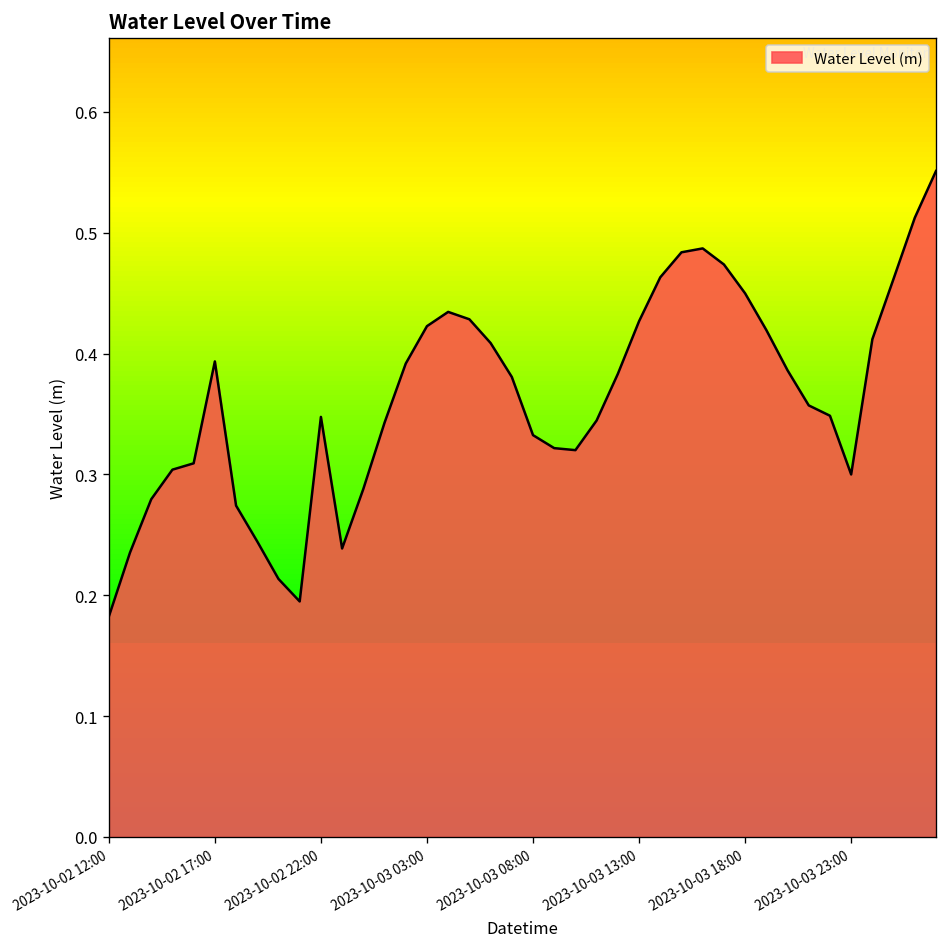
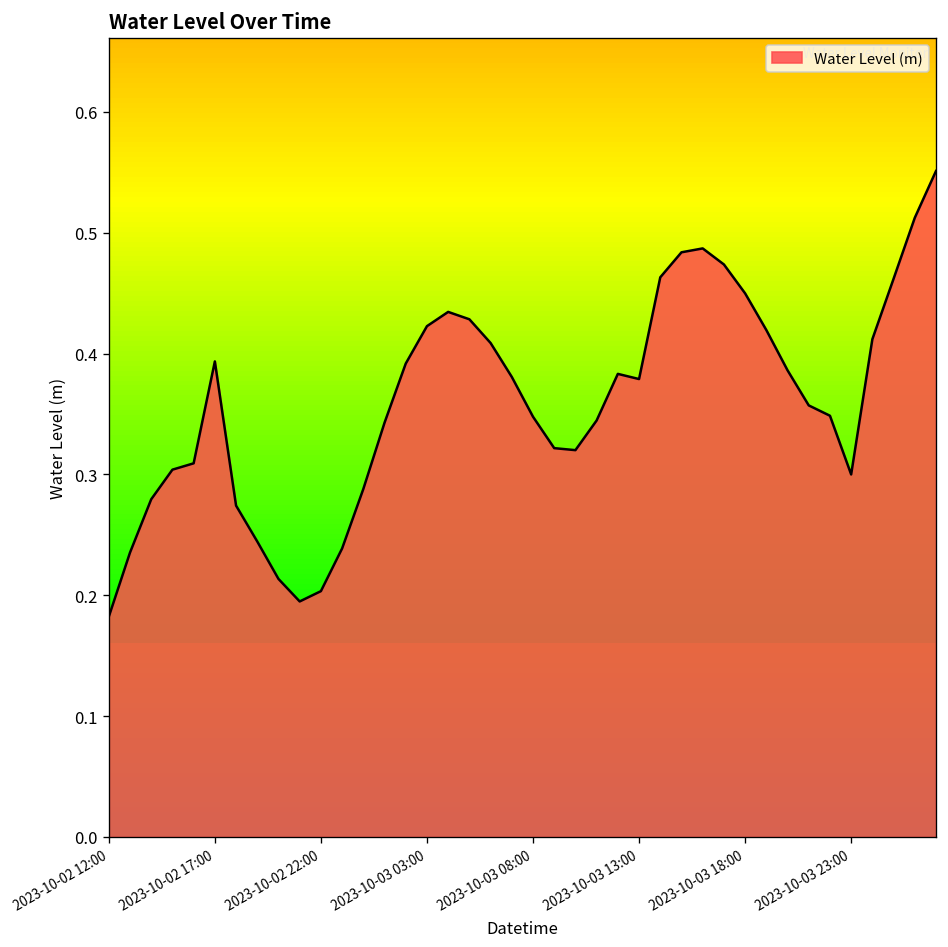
2023-10-02 22:00: 0.348 -> 0.203
2023-10-03 08:00: 0.333 -> 0.348
2023-10-03 13:00: 0.427 -> 0.379
